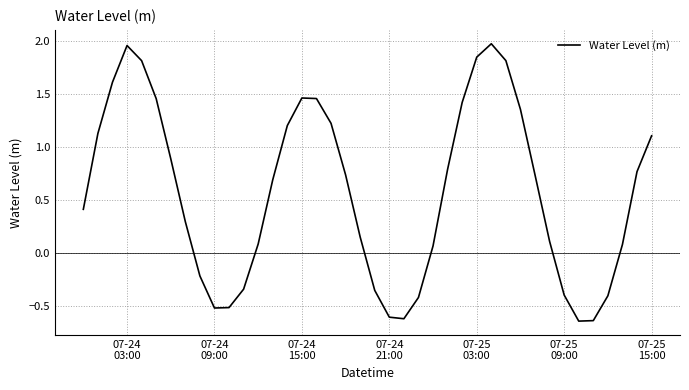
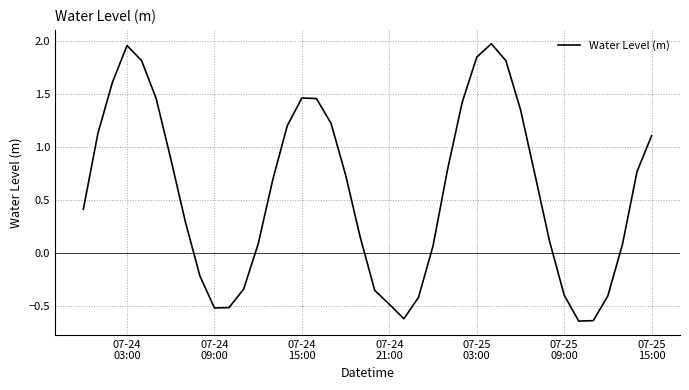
07-24 21:00: -0.61 -> -0.49
